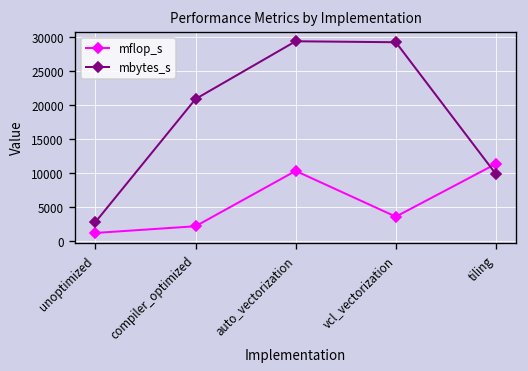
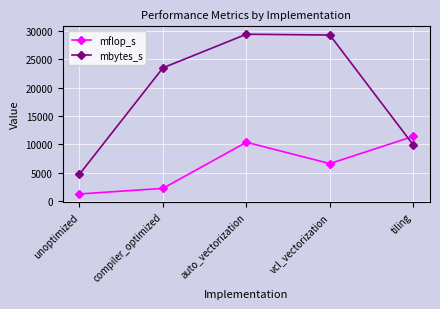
mbytes_s, unoptimized: 3000 -> 5000
mbytes_s, compiler_optimized: 21000 -> 23000
mflop_s, vcl_vectorization: 4000 -> 7000
